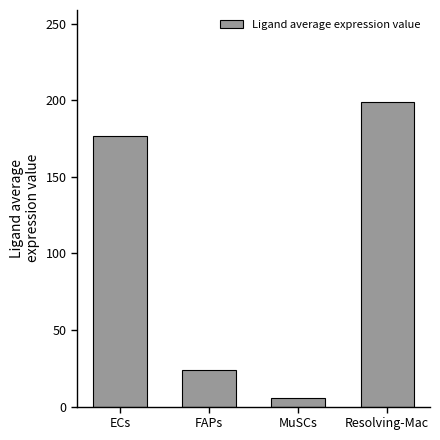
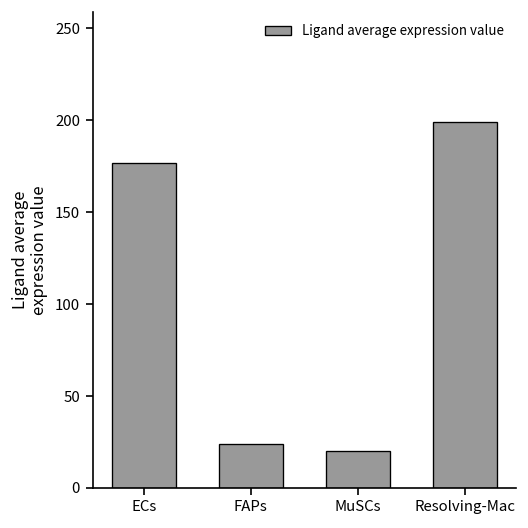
MuSCs: 5 -> 20
